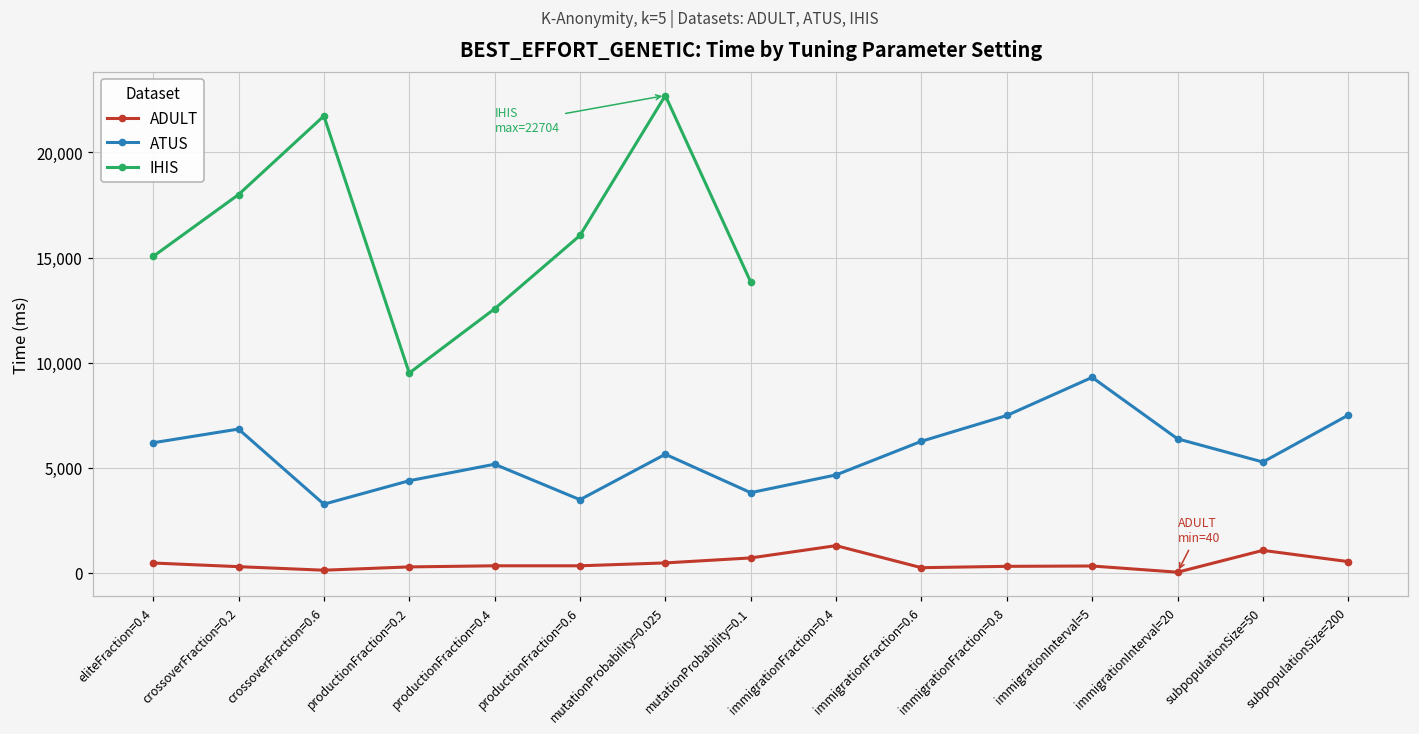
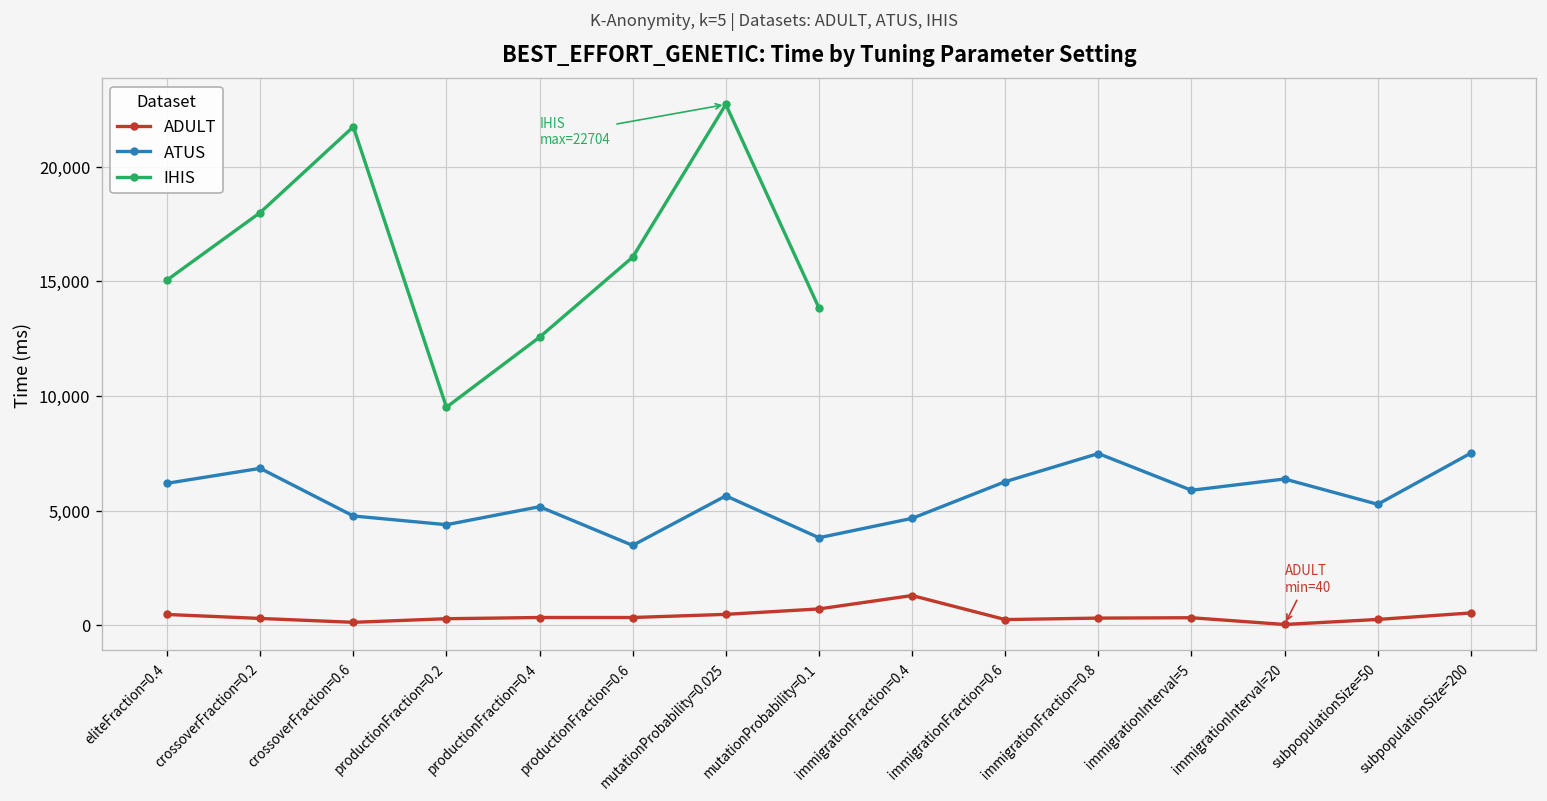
ATUS, crossoverFraction=0.6: 3,300 -> 4,800
ATUS, immigrationInterval=5: 9,300 -> 5,900
ADULT, subpopulationSize=50: 1,100 -> 300
